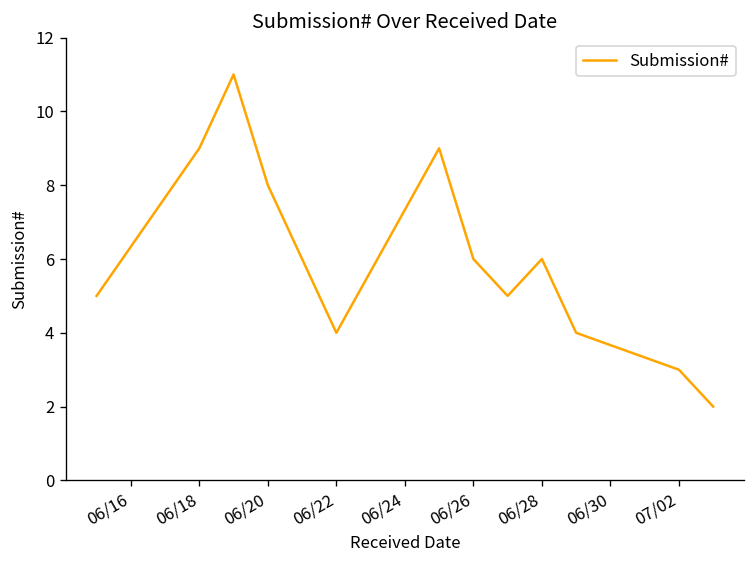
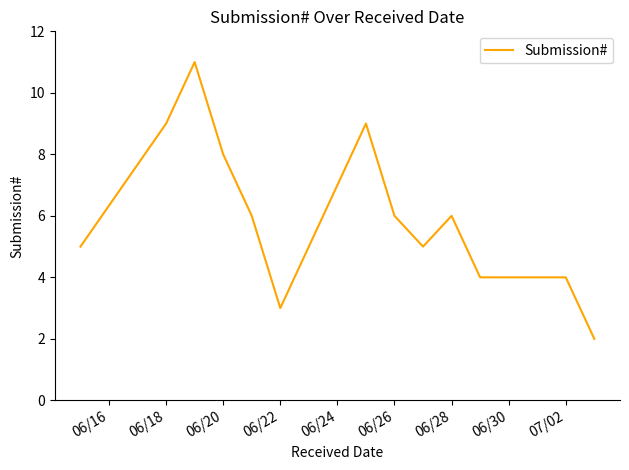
06/22: 4 -> 3
07/02: 3 -> 4
